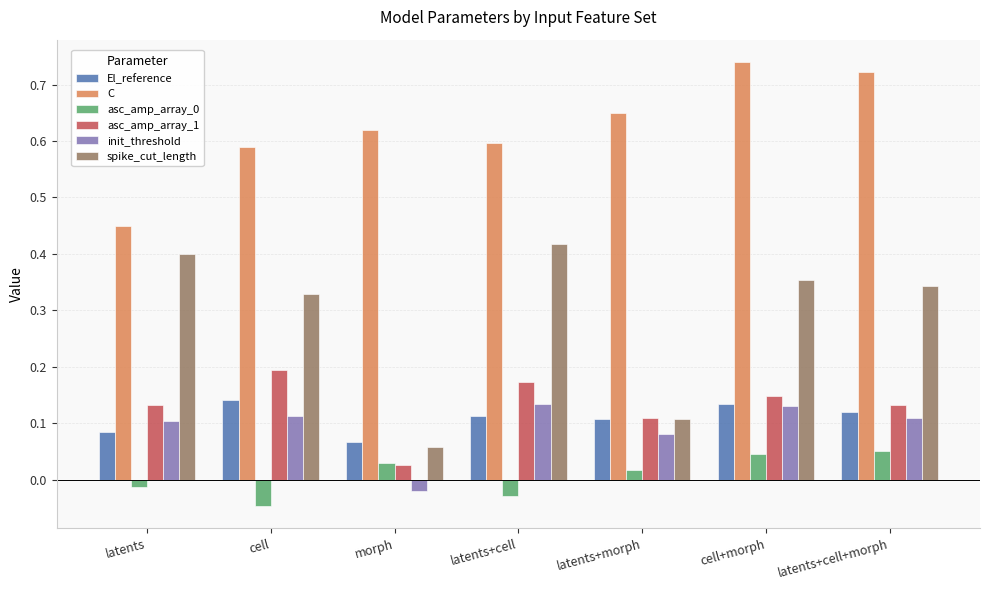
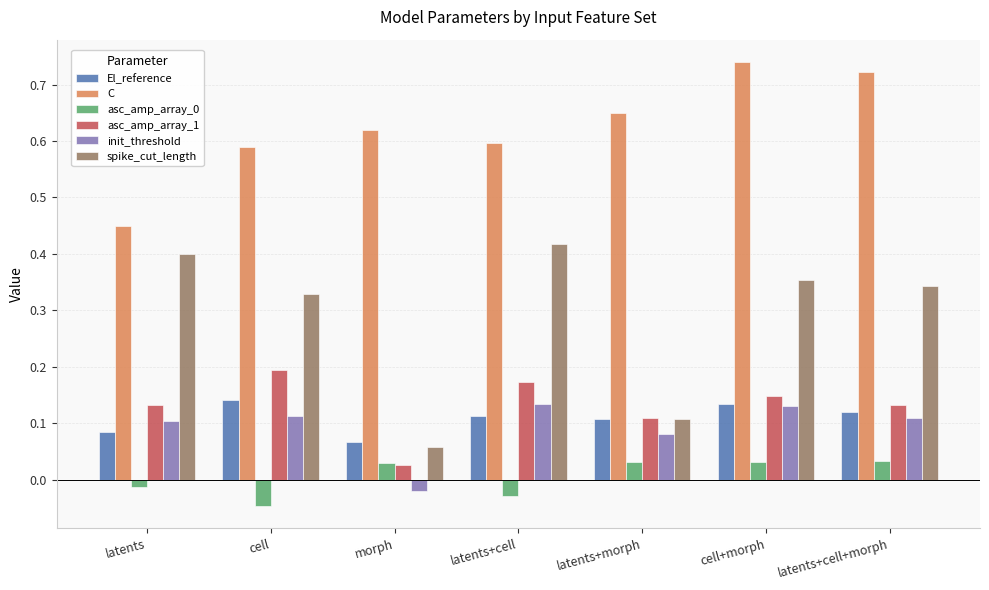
asc_amp_array_0, latents+morph: 0.02 -> 0.03
asc_amp_array_0, cell+morph: 0.05 -> 0.03
asc_amp_array_0, latents+cell+morph: 0.05 -> 0.03
